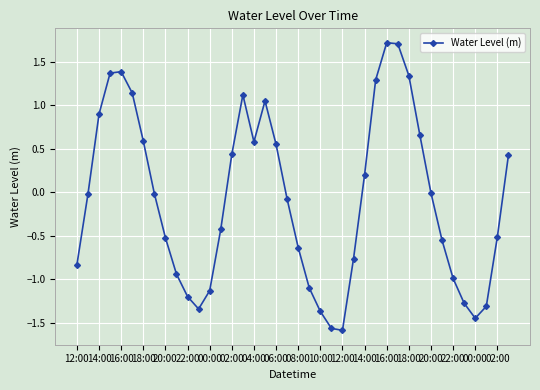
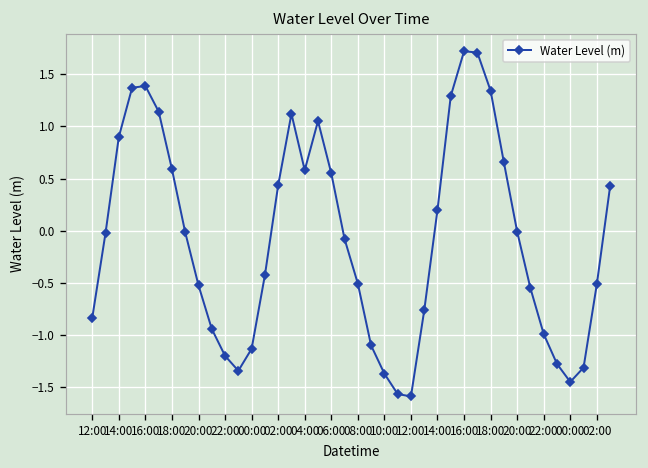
08:00: -0.6 -> -0.5
